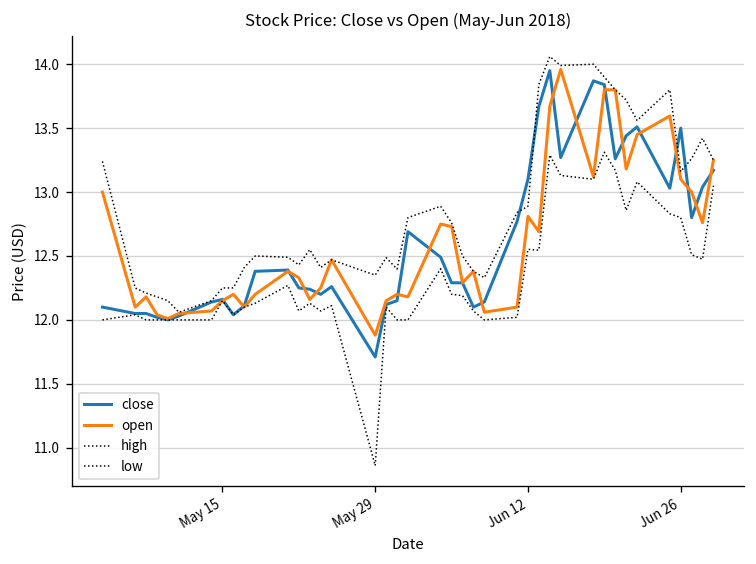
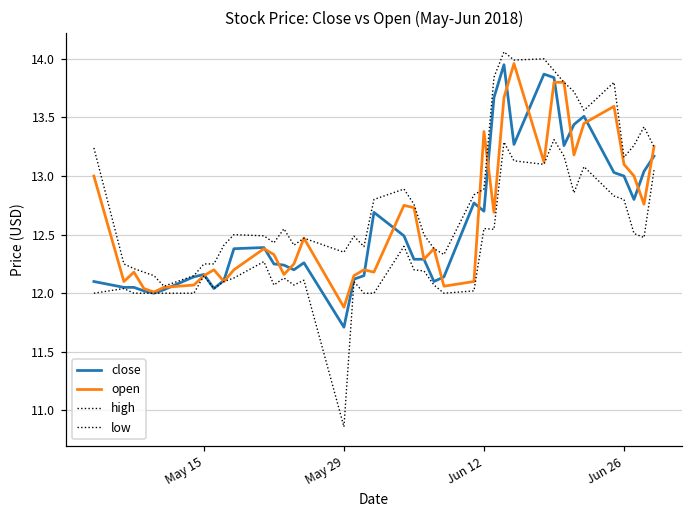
close, Jun 12: 13.1 -> 12.7
open, Jun 12: 12.81 -> 13.38
close, Jun 26: 13.5 -> 13.0
